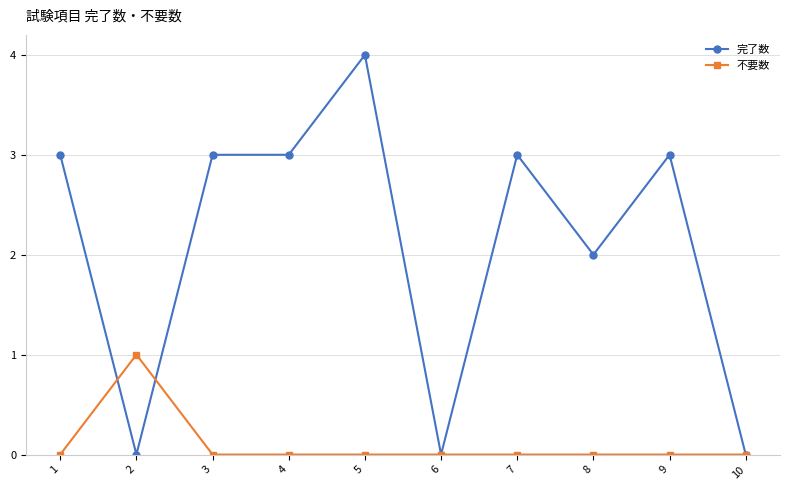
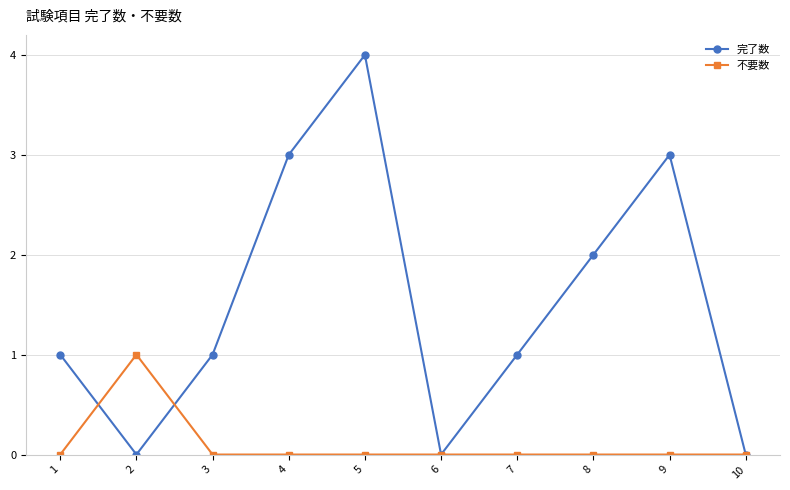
完了数, 1: 3 -> 1
完了数, 3: 3 -> 1
完了数, 7: 3 -> 1
